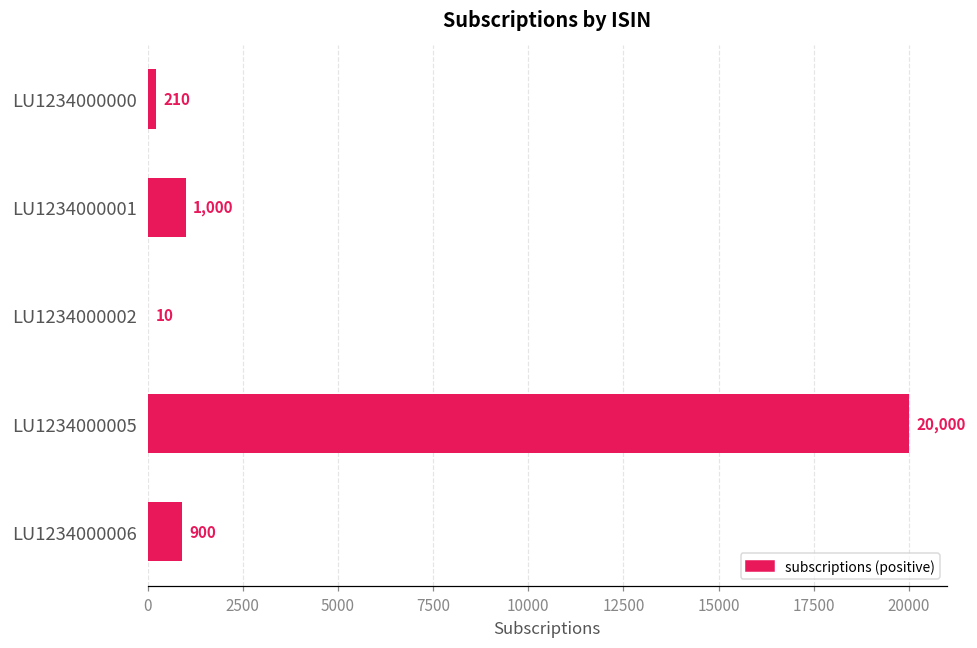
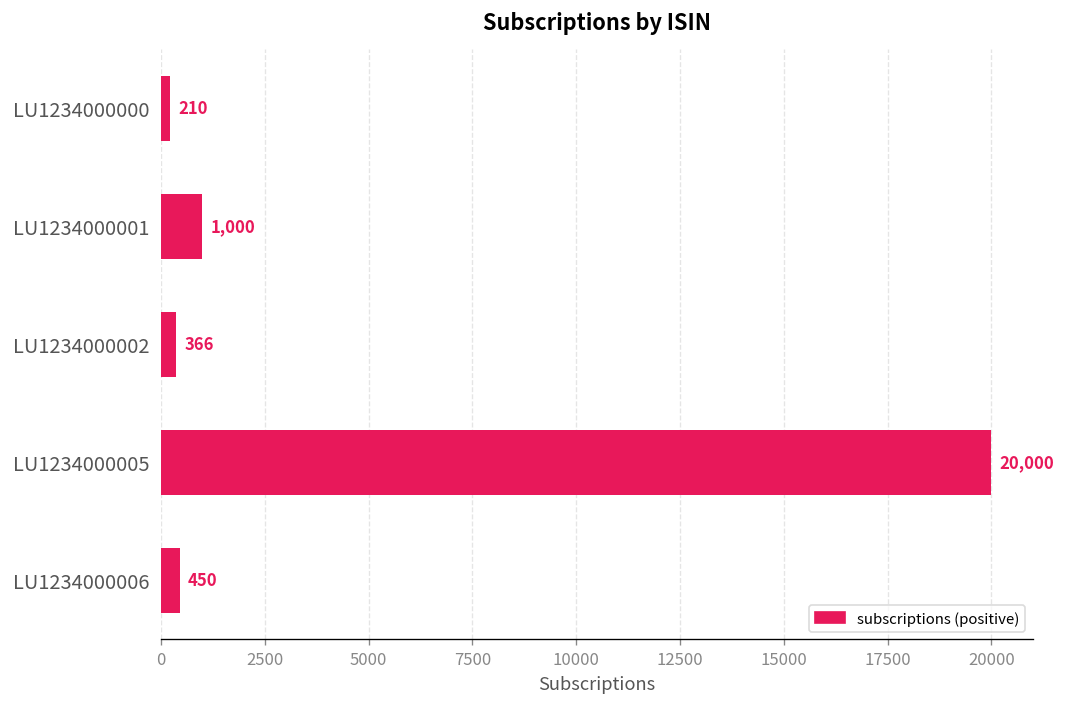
LU1234000002: 10 -> 366
LU1234000006: 900 -> 450
